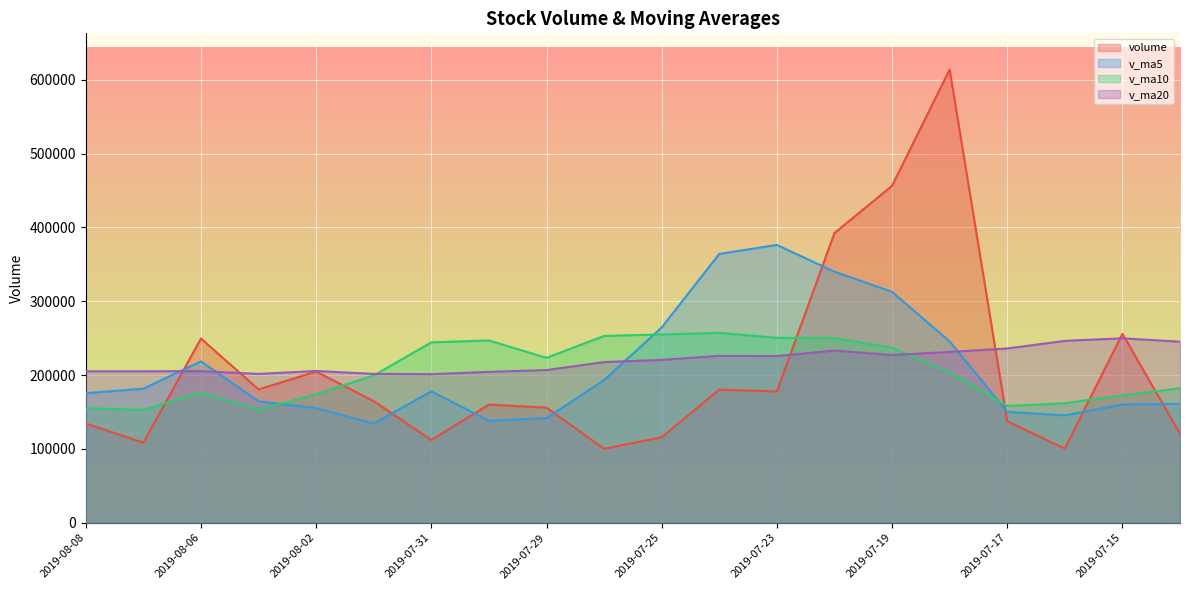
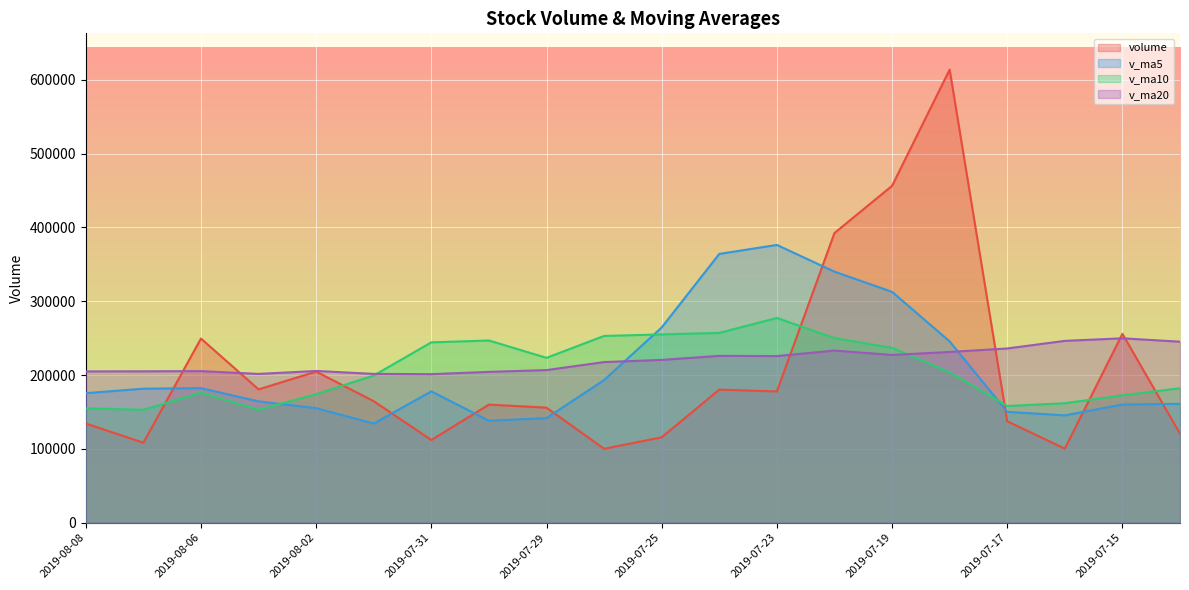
v_ma5, 2019-08-06: 220000 -> 180000
v_ma10, 2019-07-23: 250000 -> 280000
